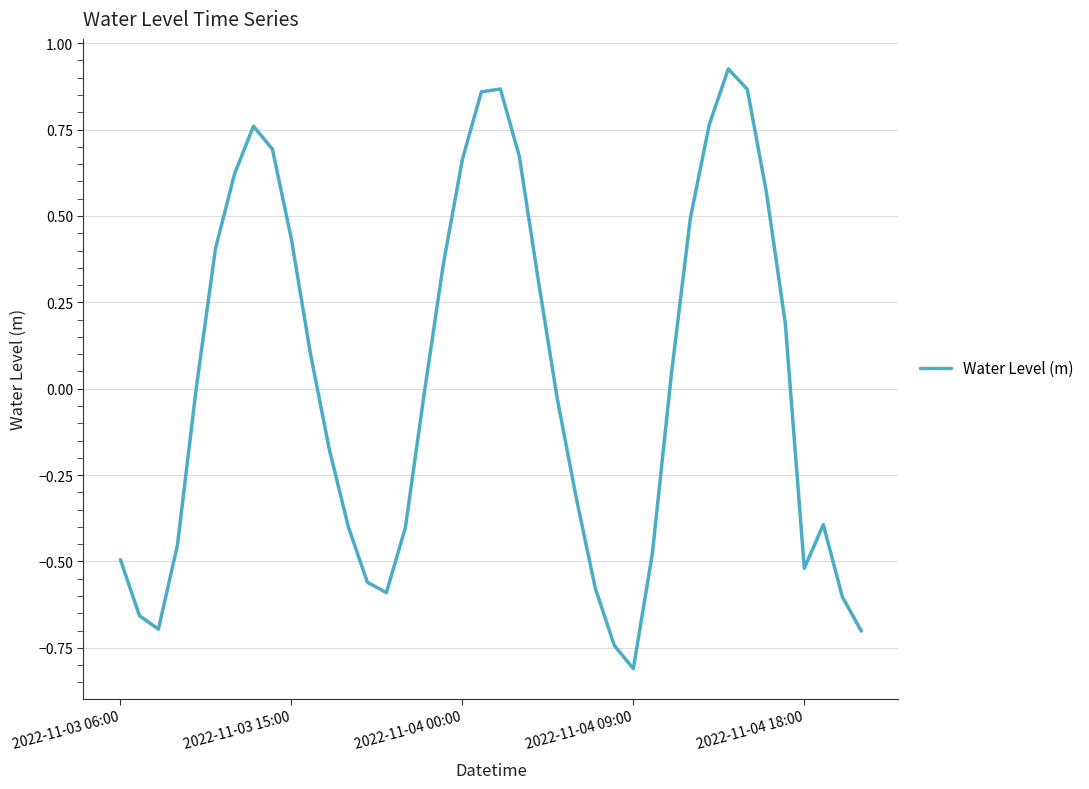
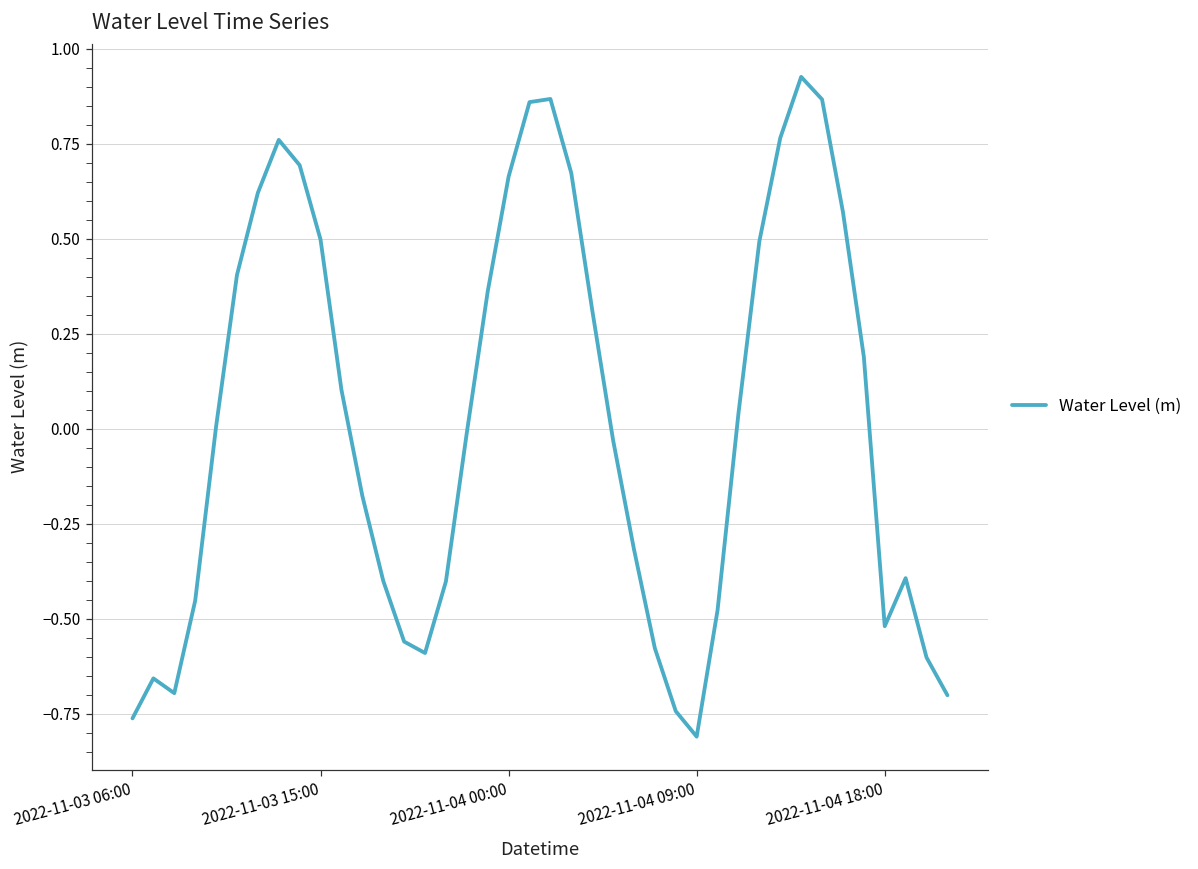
2022-11-03 06:00: -0.49 -> -0.76
2022-11-03 15:00: 0.43 -> 0.50
